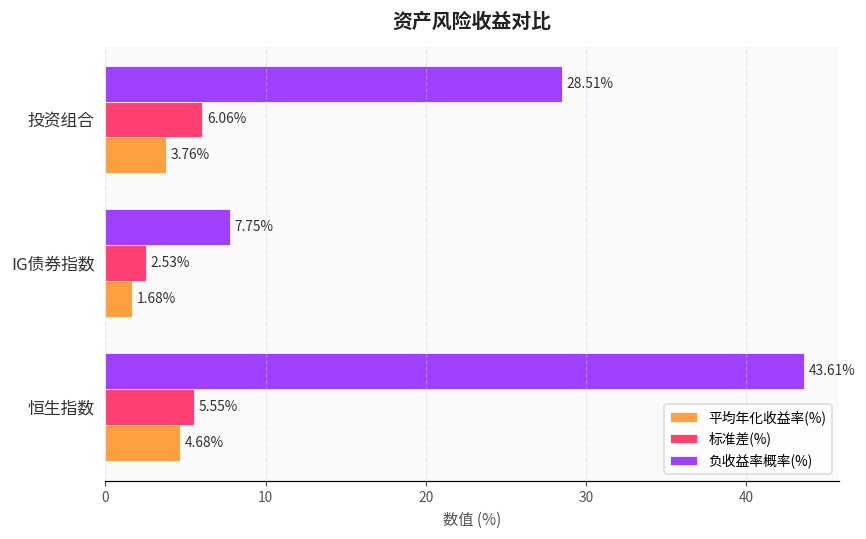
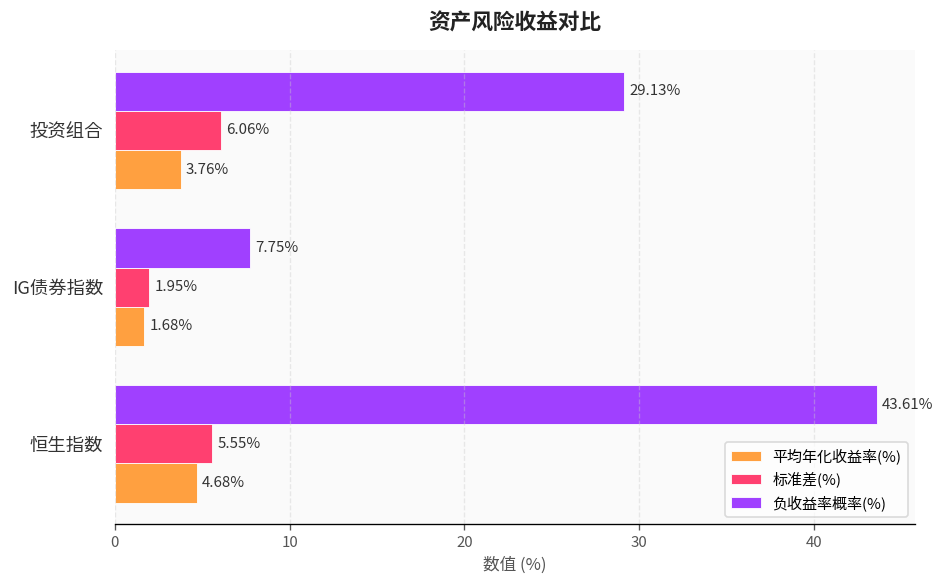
负收益率概率(%), 投资组合: 28.51% -> 29.13%
标准差(%), IG债券指数: 2.53% -> 1.95%
